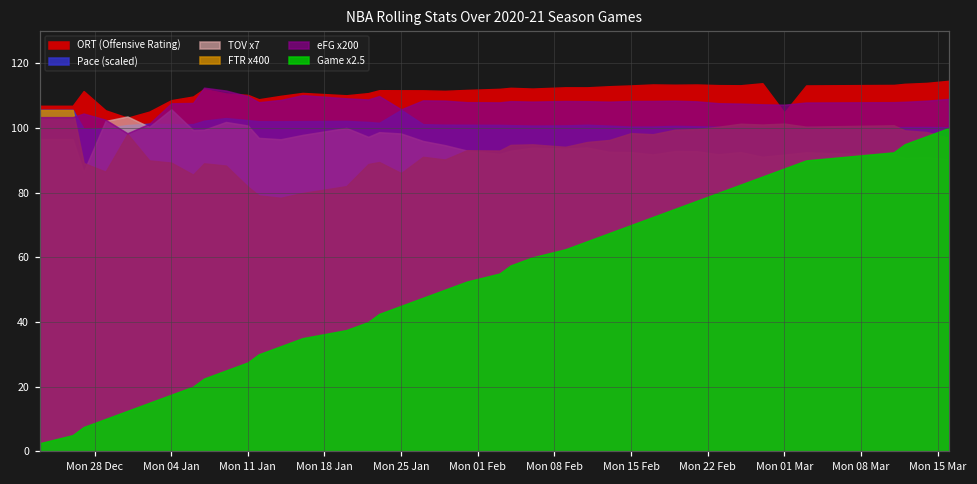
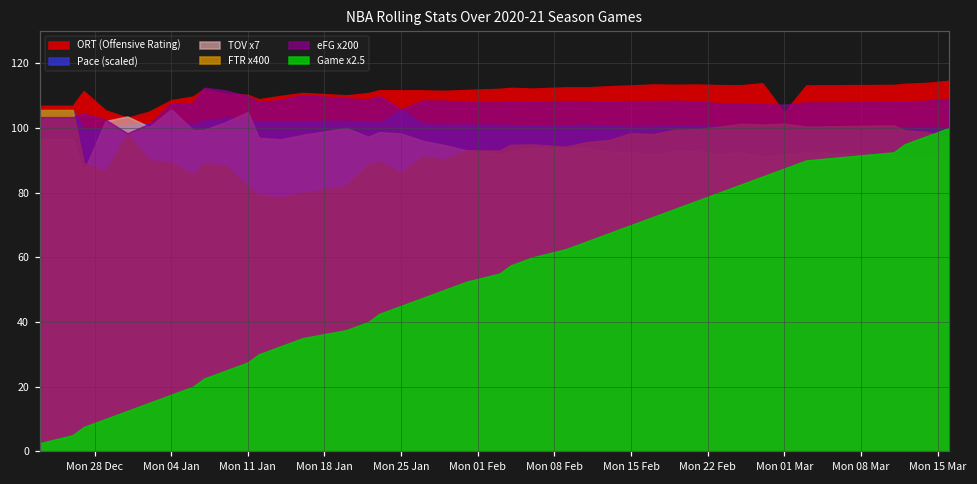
TOV x7, Mon 11 Jan: 101 -> 105
